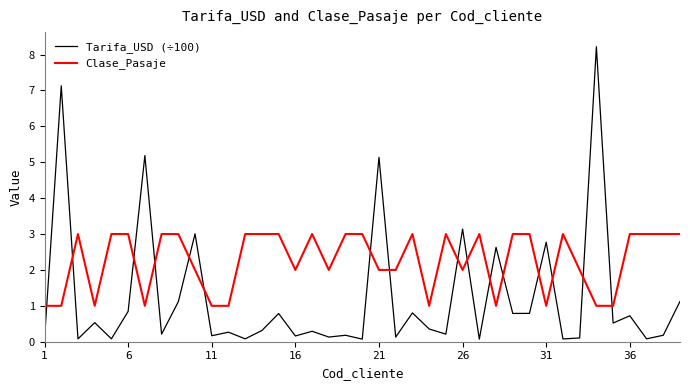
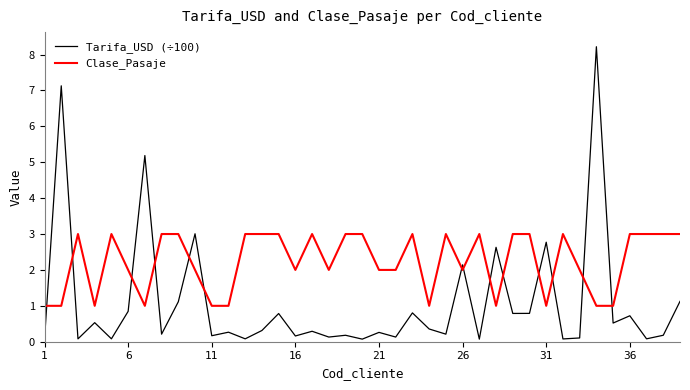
Clase_Pasaje, 6: 3 -> 2
Tarifa_USD (÷100), 21: 5.1 -> 0.3
Tarifa_USD (÷100), 26: 3.1 -> 2.1
